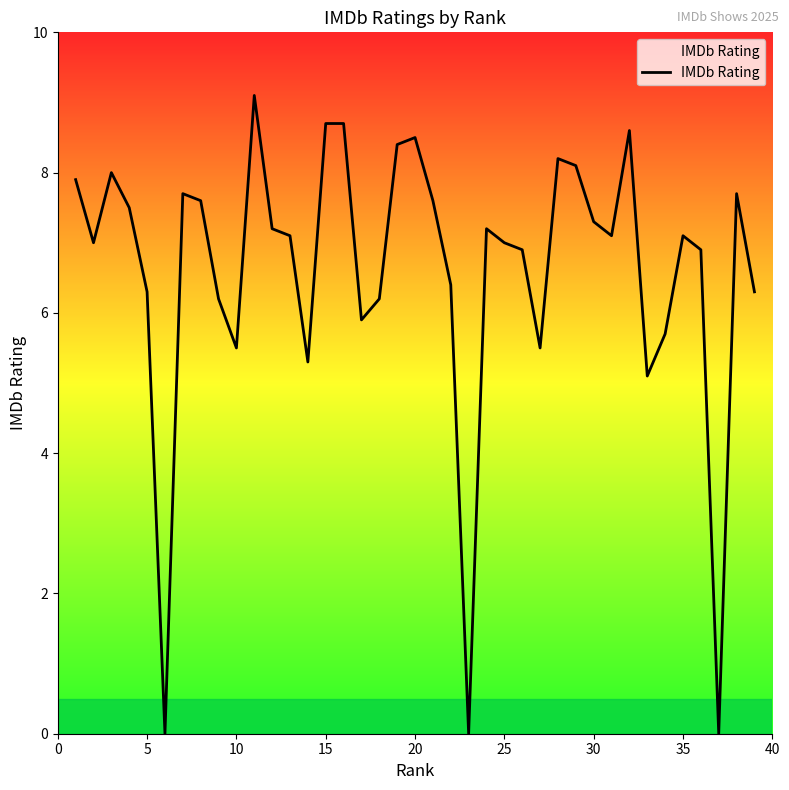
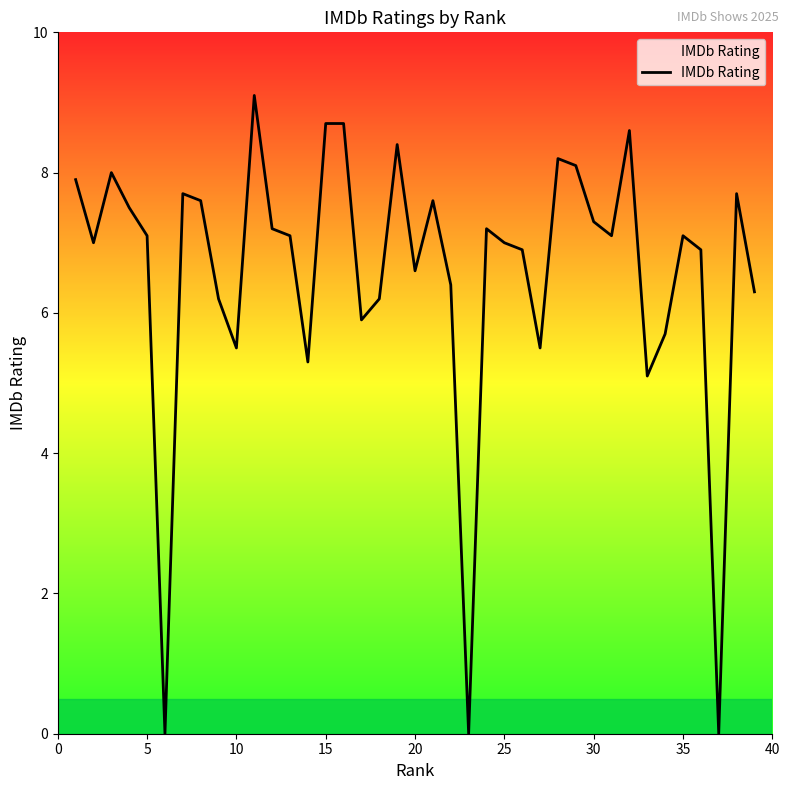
5: 6.3 -> 7.1
20: 8.5 -> 6.6
